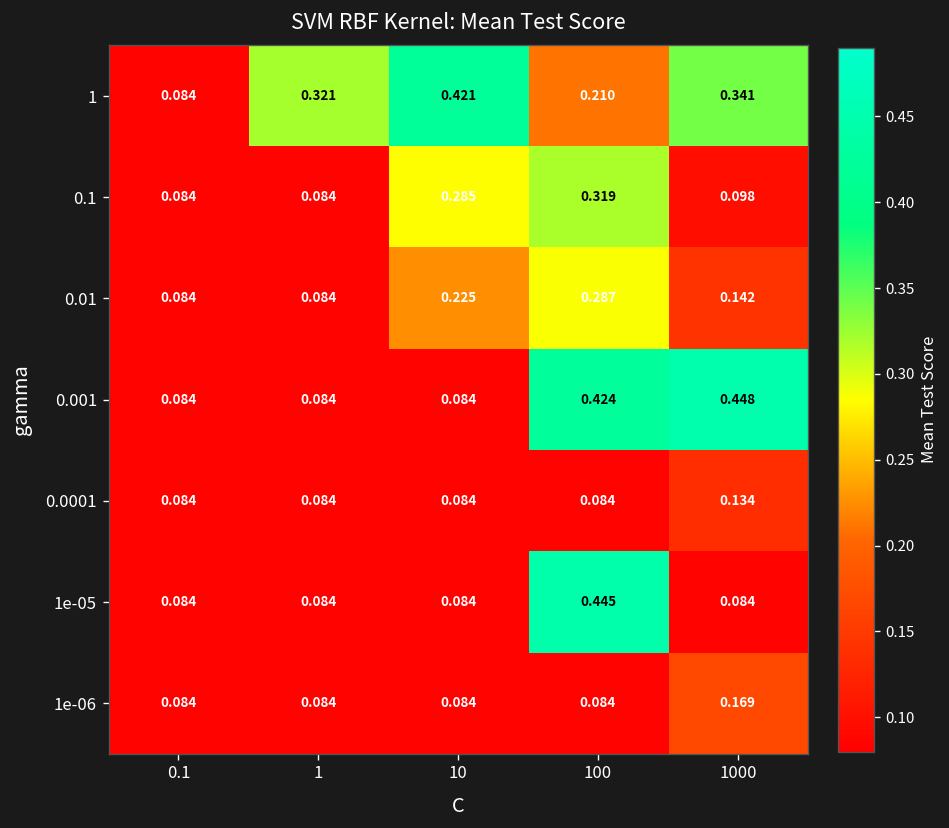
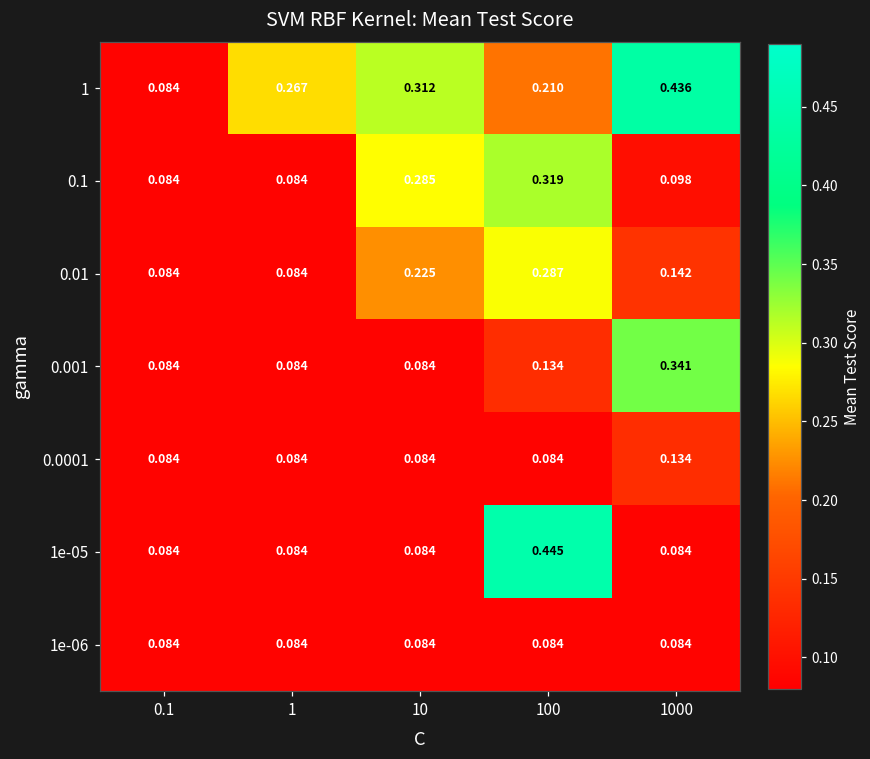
1, 1: 0.321 -> 0.267
1, 10: 0.421 -> 0.312
1, 1000: 0.341 -> 0.436
0.001, 100: 0.424 -> 0.134
0.001, 1000: 0.448 -> 0.341
1e-06, 1000: 0.169 -> 0.084
